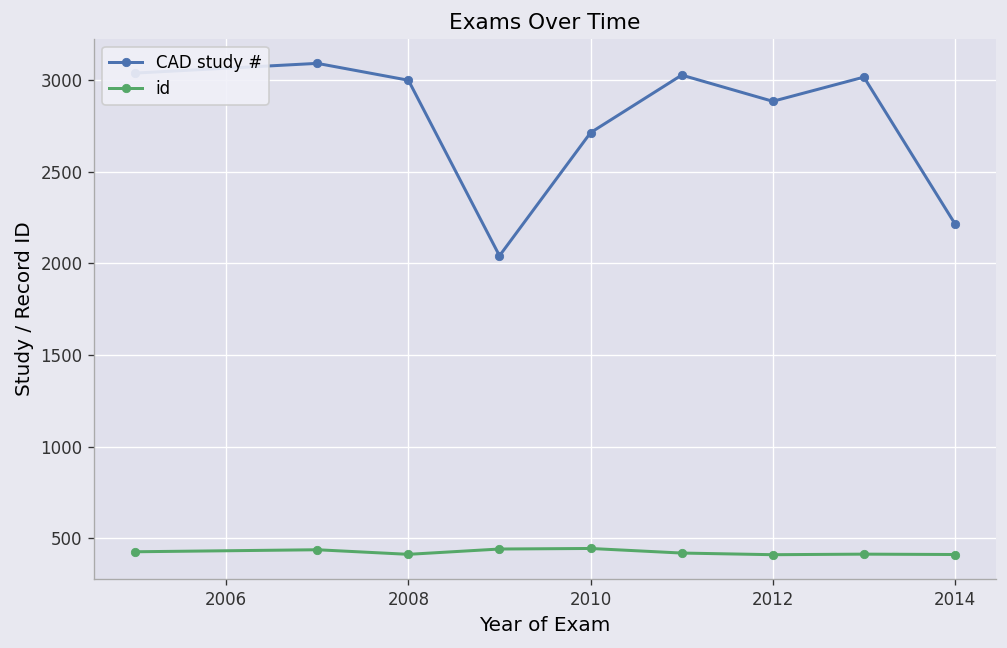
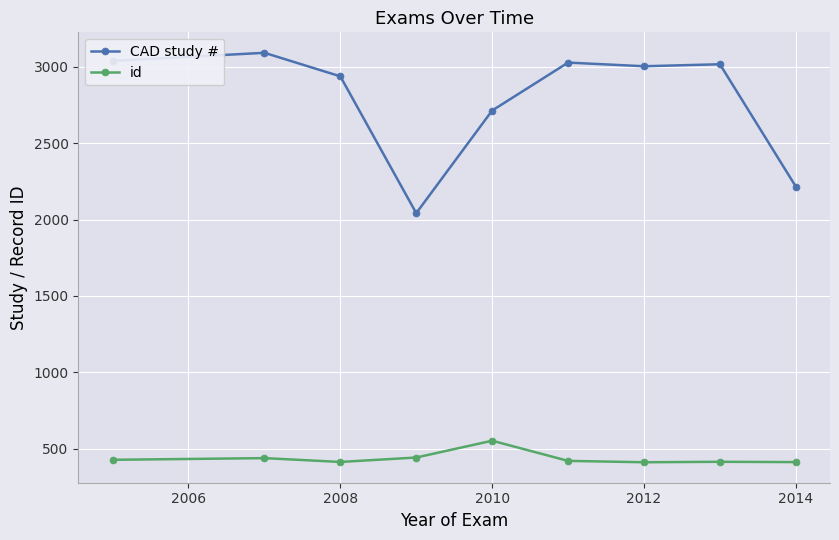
CAD study #, 2008: 3000 -> 2940
id, 2010: 450 -> 550
CAD study #, 2012: 2890 -> 3000
